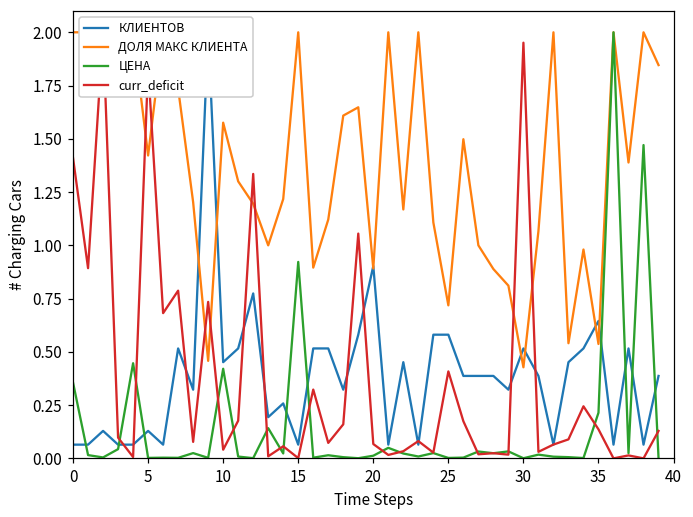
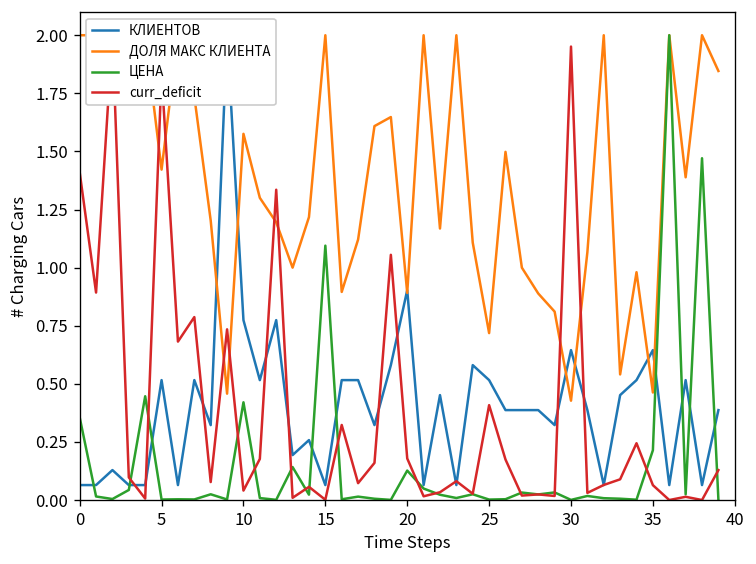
КЛИЕНТОВ, 5: 0.13 -> 0.52
КЛИЕНТОВ, 10: 0.45 -> 0.77
ЦЕНА, 15: 0.92 -> 1.09
ЦЕНА, 20: 0.01 -> 0.13
curr_deficit, 20: 0.07 -> 0.18
КЛИЕНТОВ, 25: 0.58 -> 0.52
КЛИЕНТОВ, 30: 0.52 -> 0.65
ДОЛЯ МАКС КЛИЕНТА, 35: 0.54 -> 0.46
curr_deficit, 35: 0.14 -> 0.06
